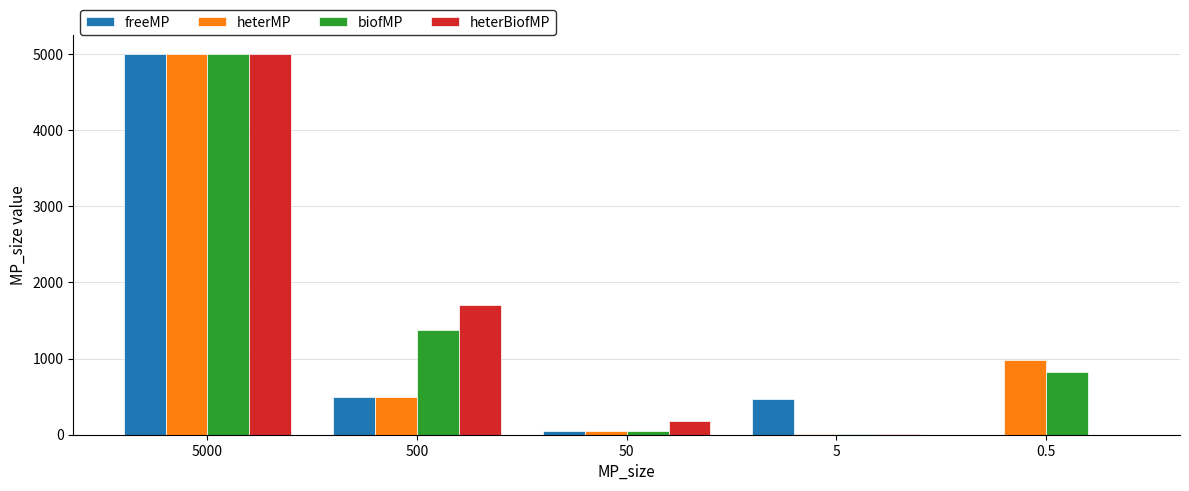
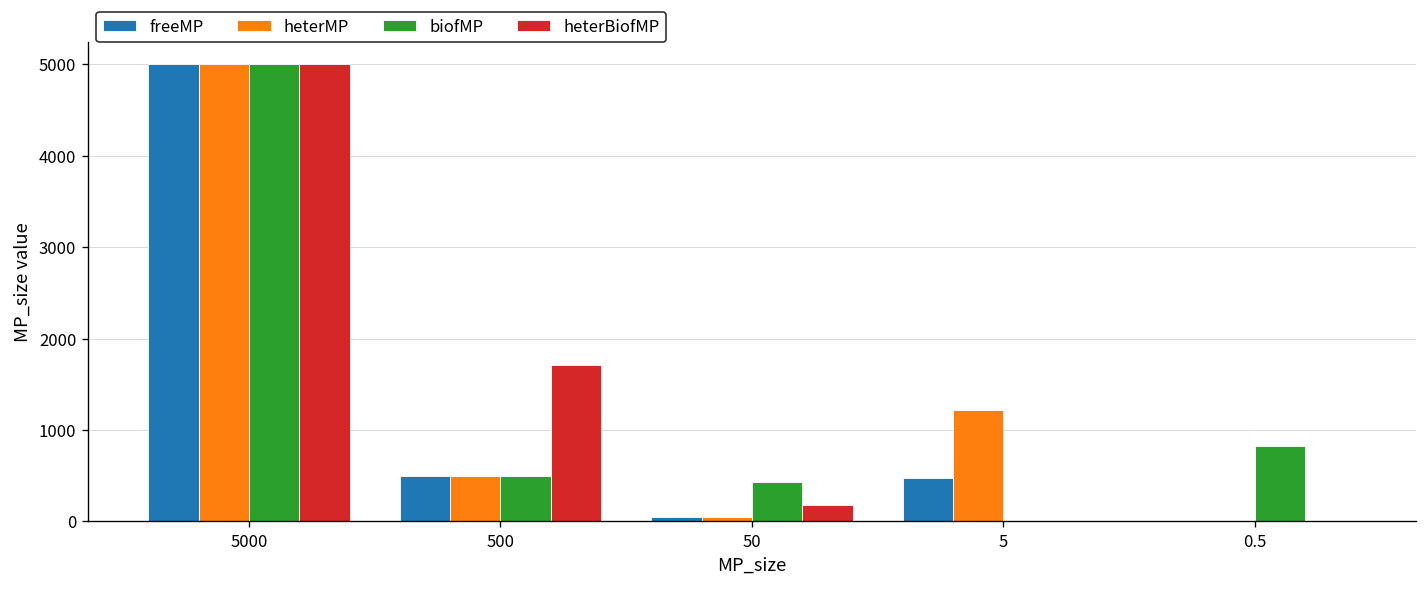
biofMP, 500: 1400 -> 500
biofMP, 50: 100 -> 400
heterMP, 5: 0 -> 1200
heterMP, 0.5: 1000 -> 0
